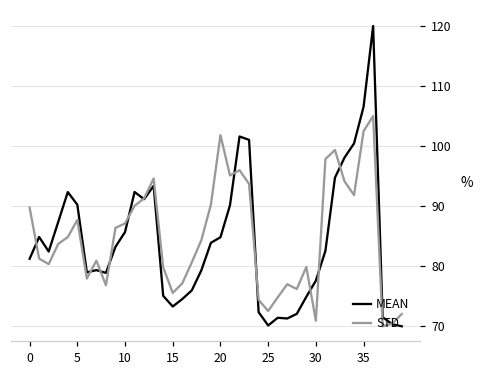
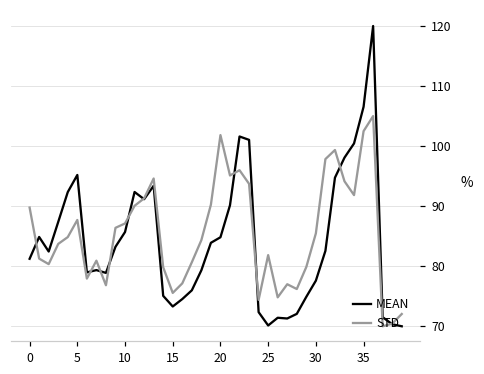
MEAN, 5: 90 -> 95
STD, 25: 73 -> 82
STD, 30: 71 -> 85
